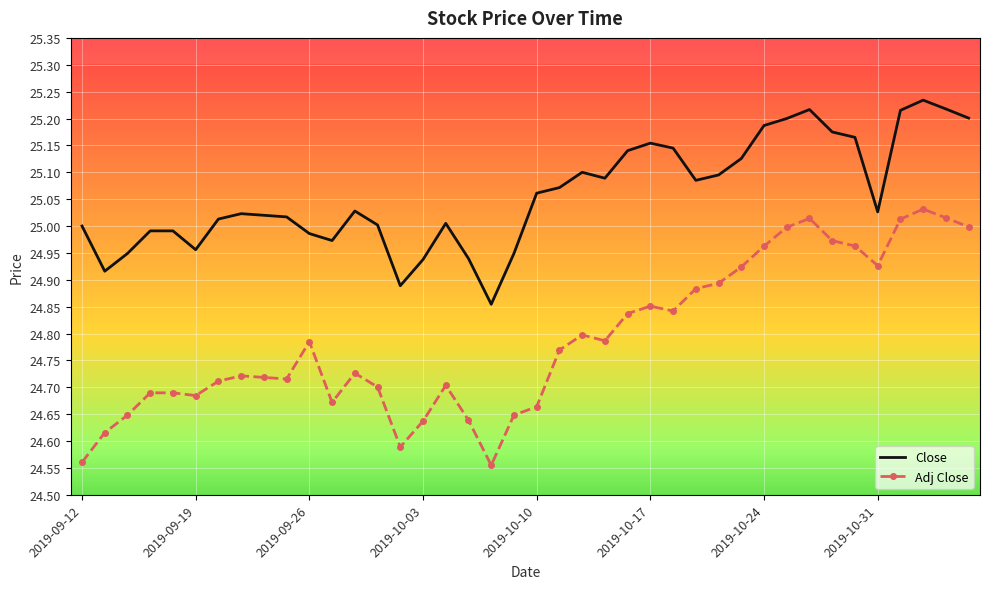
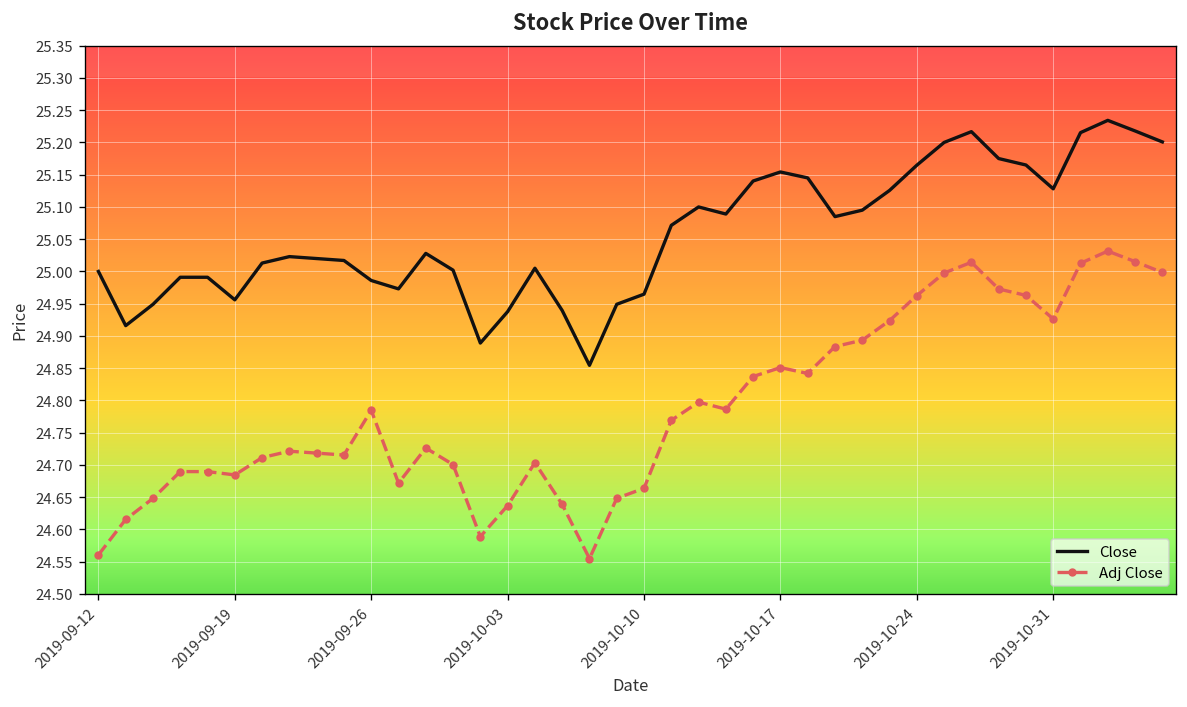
Close, 2019-10-10: 25.06 -> 24.96
Close, 2019-10-24: 25.19 -> 25.16
Close, 2019-10-31: 25.03 -> 25.13
